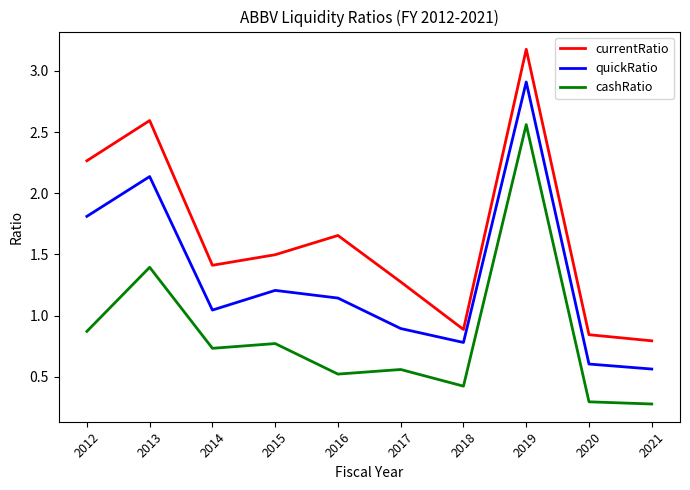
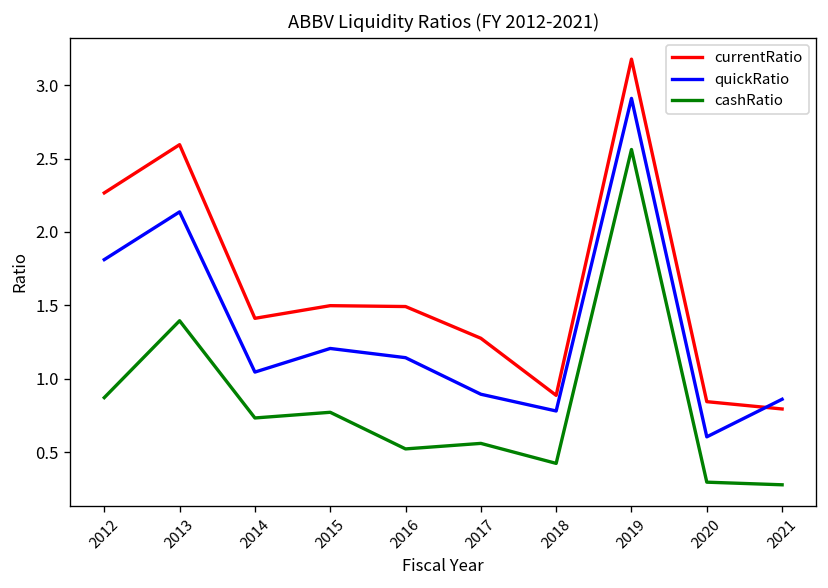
currentRatio, 2016: 1.65 -> 1.49
quickRatio, 2021: 0.56 -> 0.86
